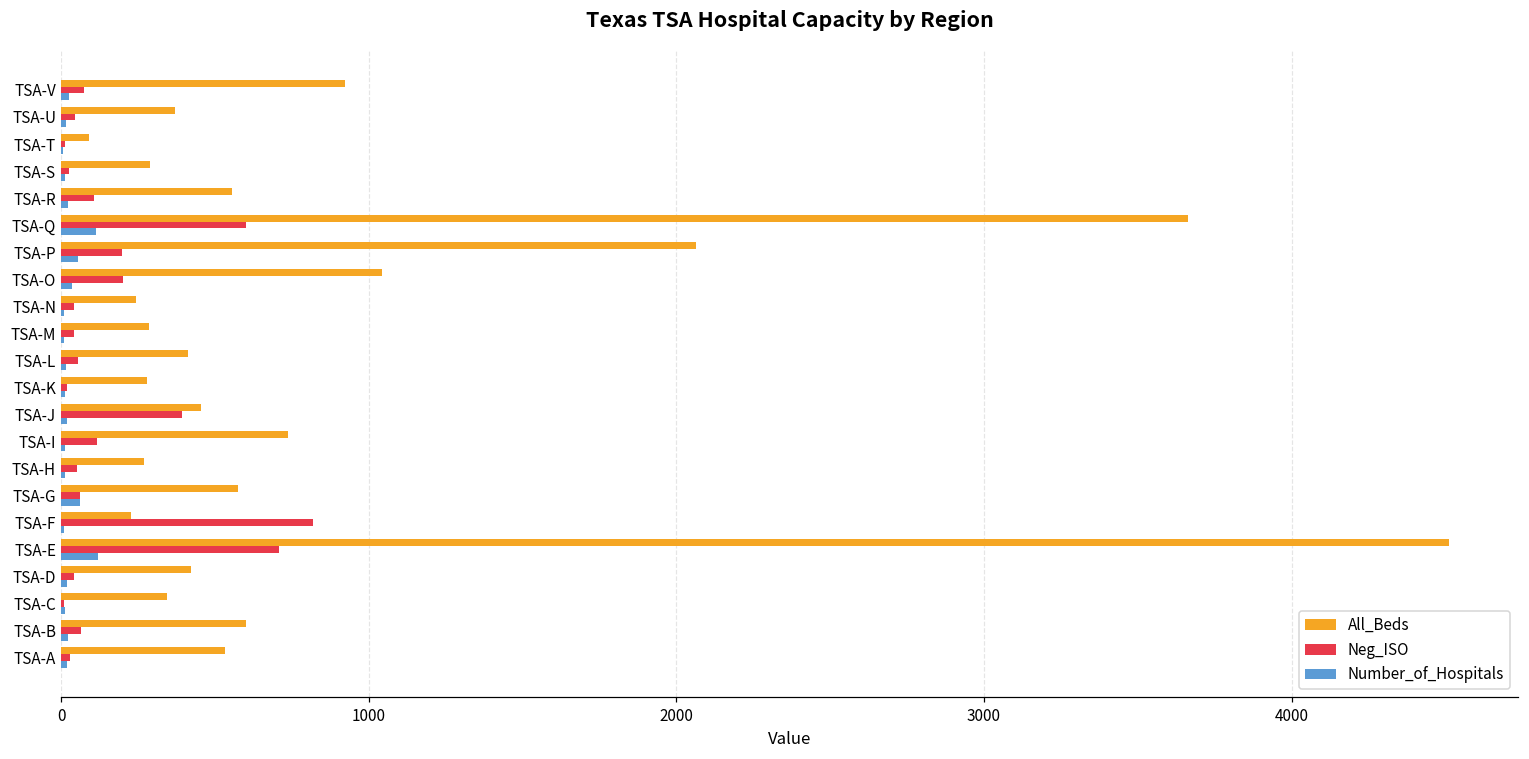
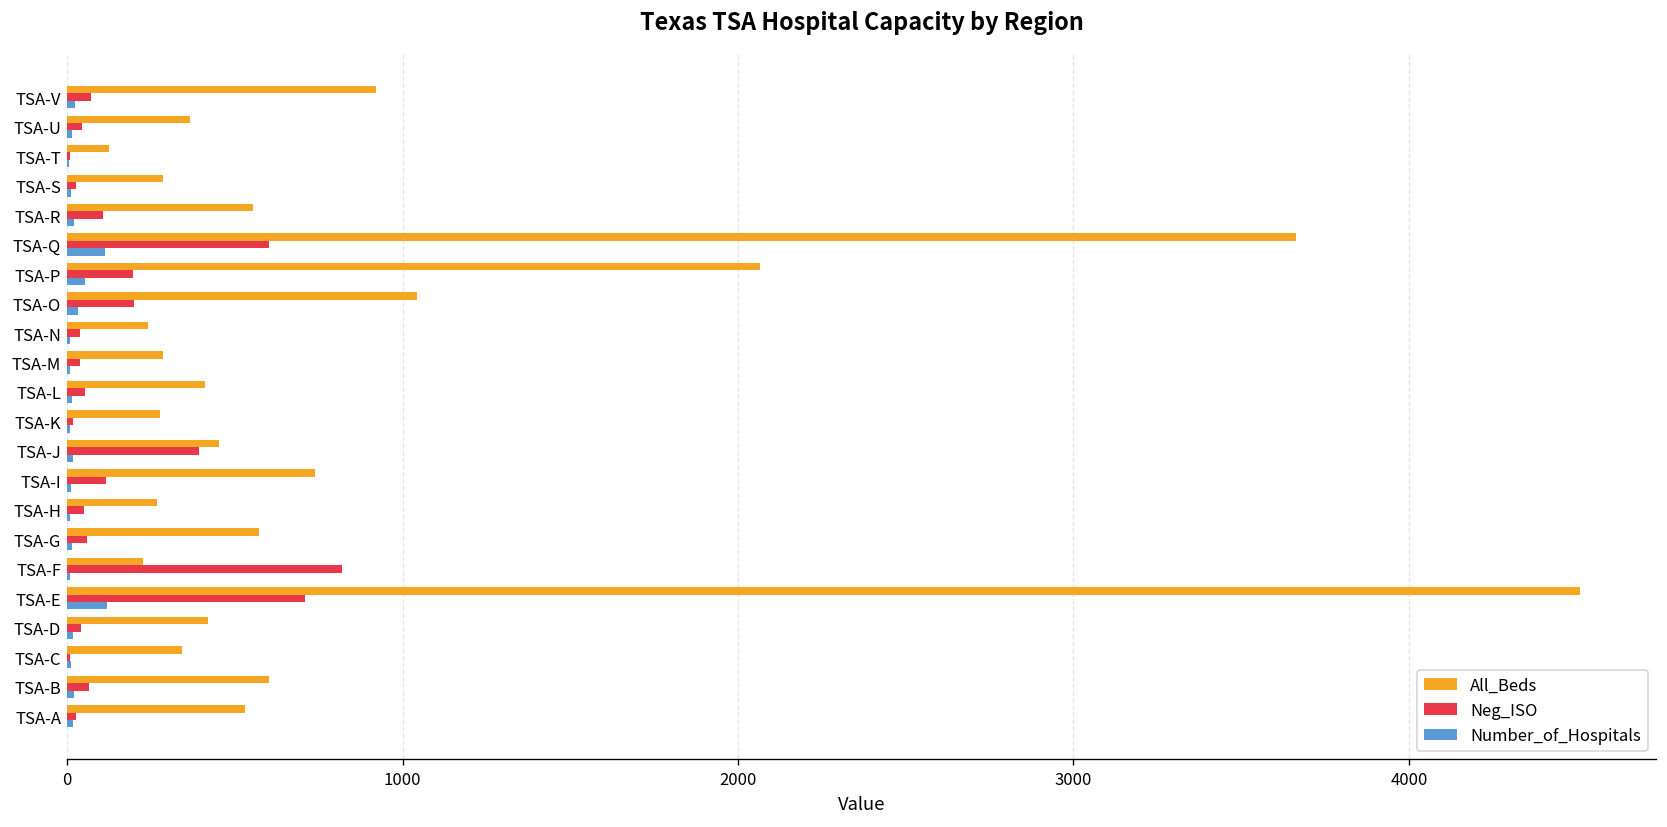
All_Beds, TSA-T: 90 -> 130
Number_of_Hospitals, TSA-G: 60 -> 20
